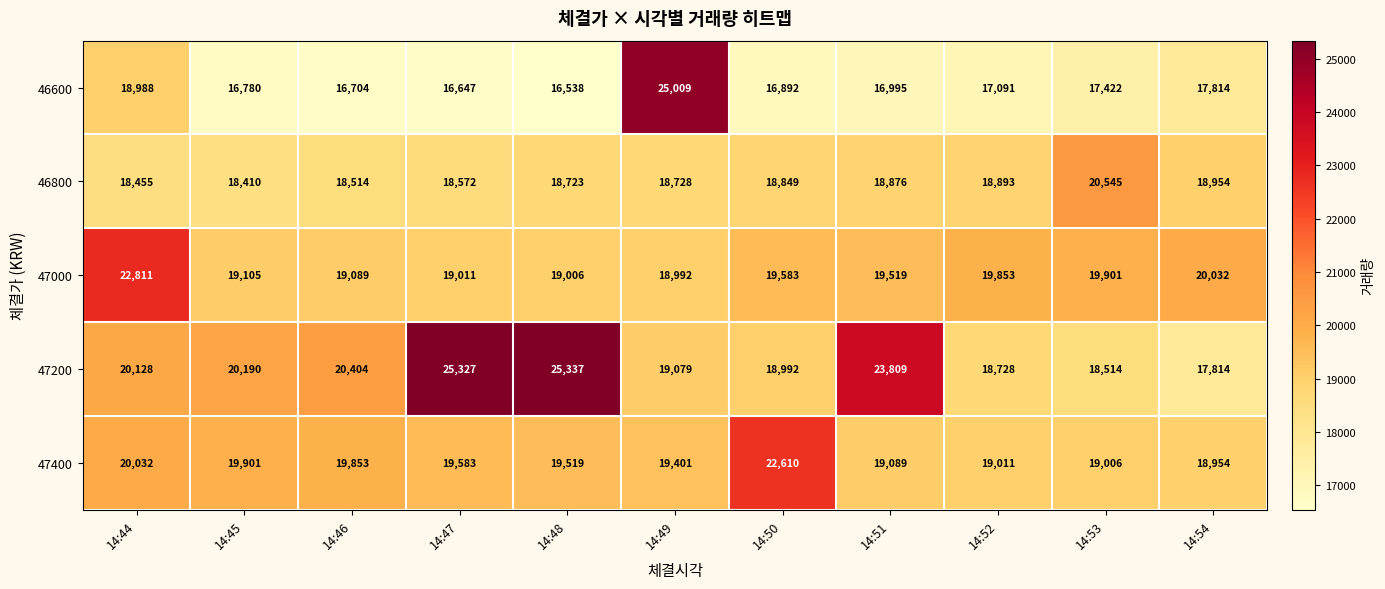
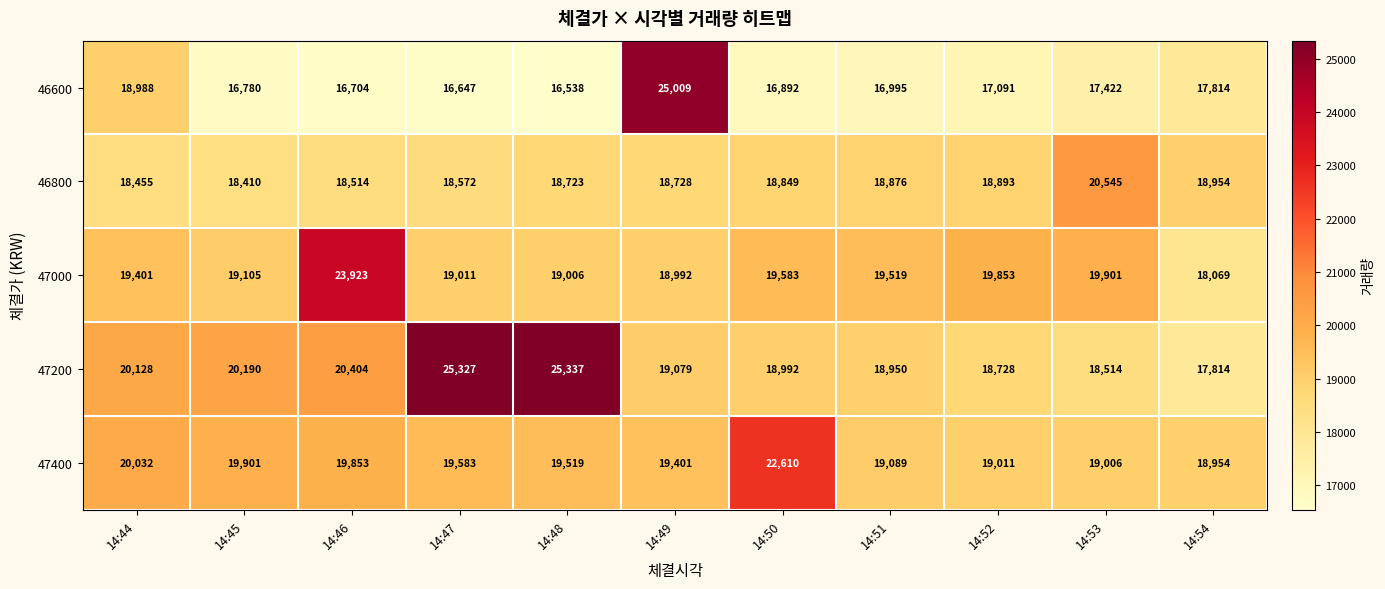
47000, 14:44: 22,811 -> 19,401
47000, 14:46: 19,089 -> 23,923
47000, 14:54: 20,032 -> 18,069
47200, 14:51: 23,809 -> 18,950
